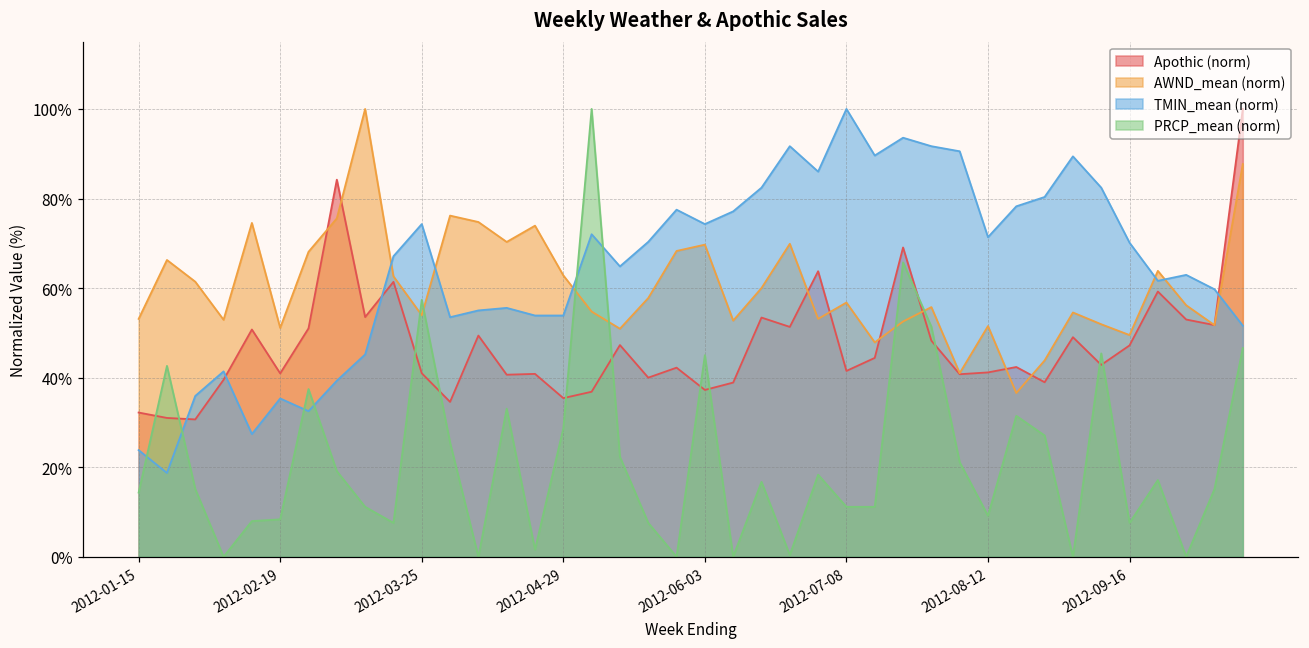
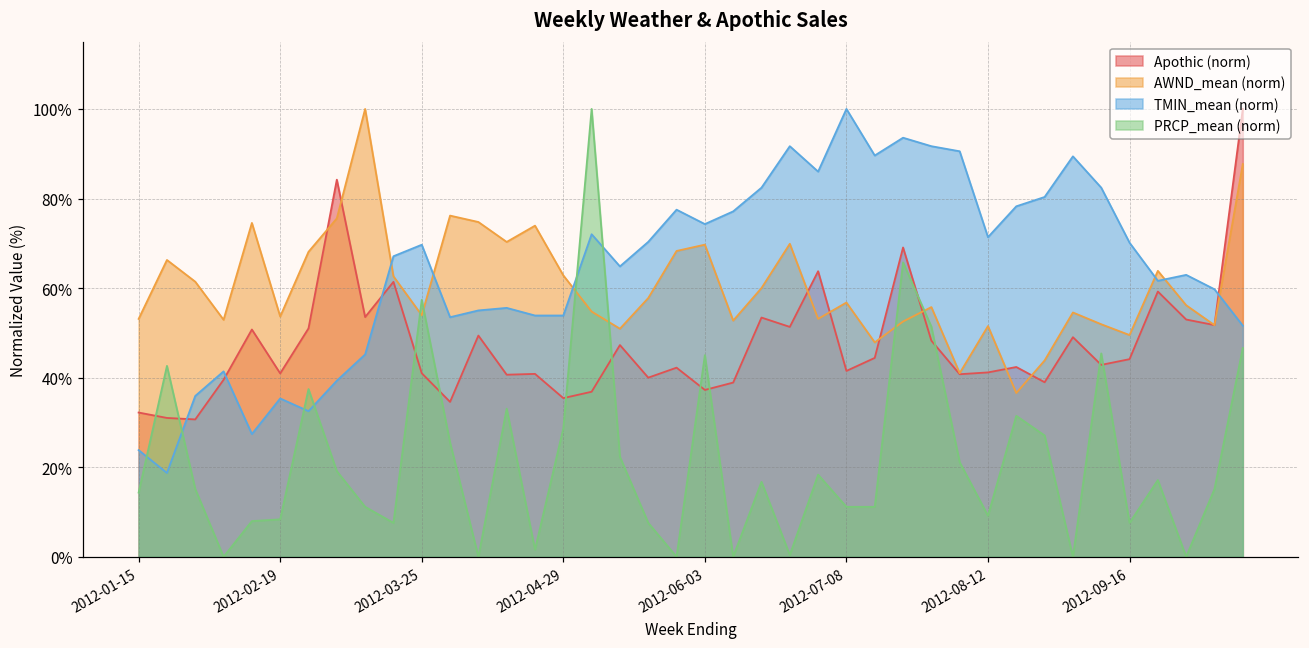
AWND_mean (norm), 2012-02-19: 51% -> 54%
TMIN_mean (norm), 2012-03-25: 74% -> 70%
Apothic (norm), 2012-09-16: 47% -> 44%
